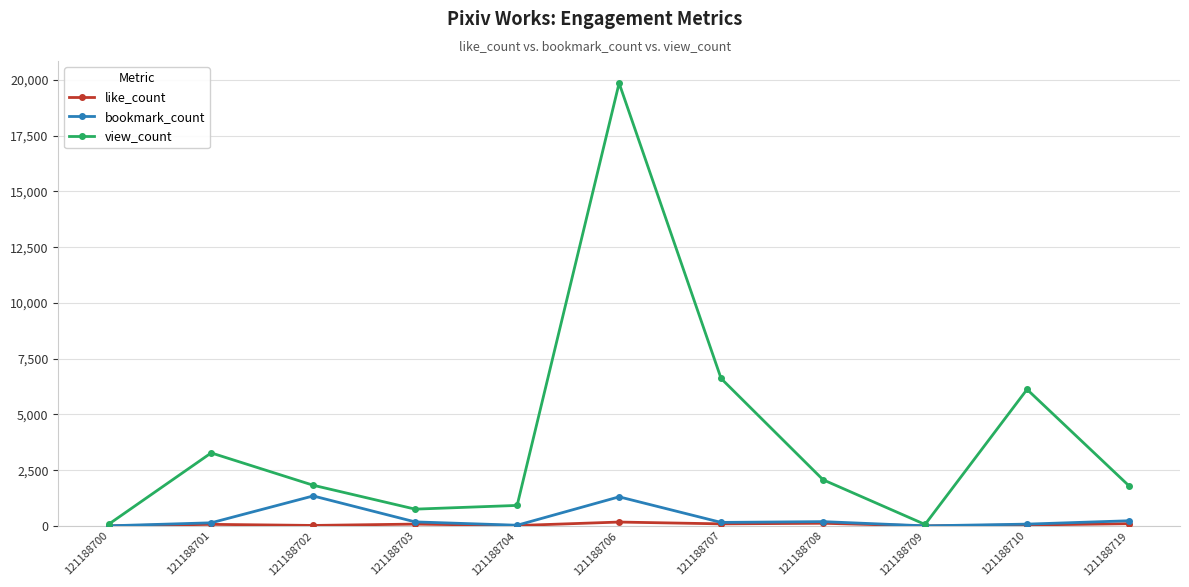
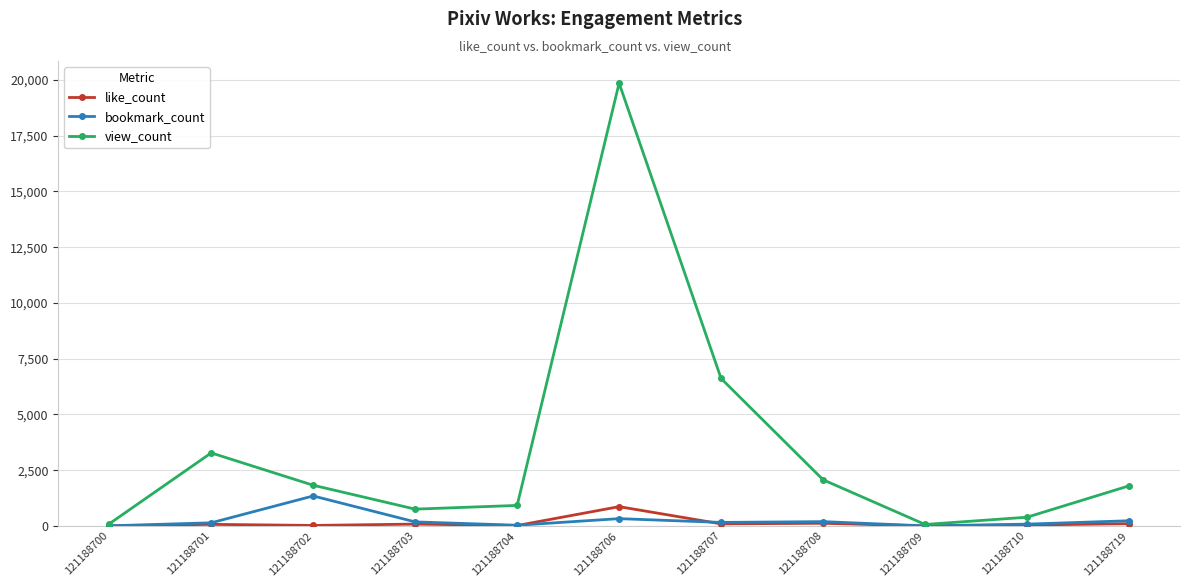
like_count, 121188706: 200 -> 900
bookmark_count, 121188706: 1,300 -> 300
view_count, 121188710: 6,100 -> 400
